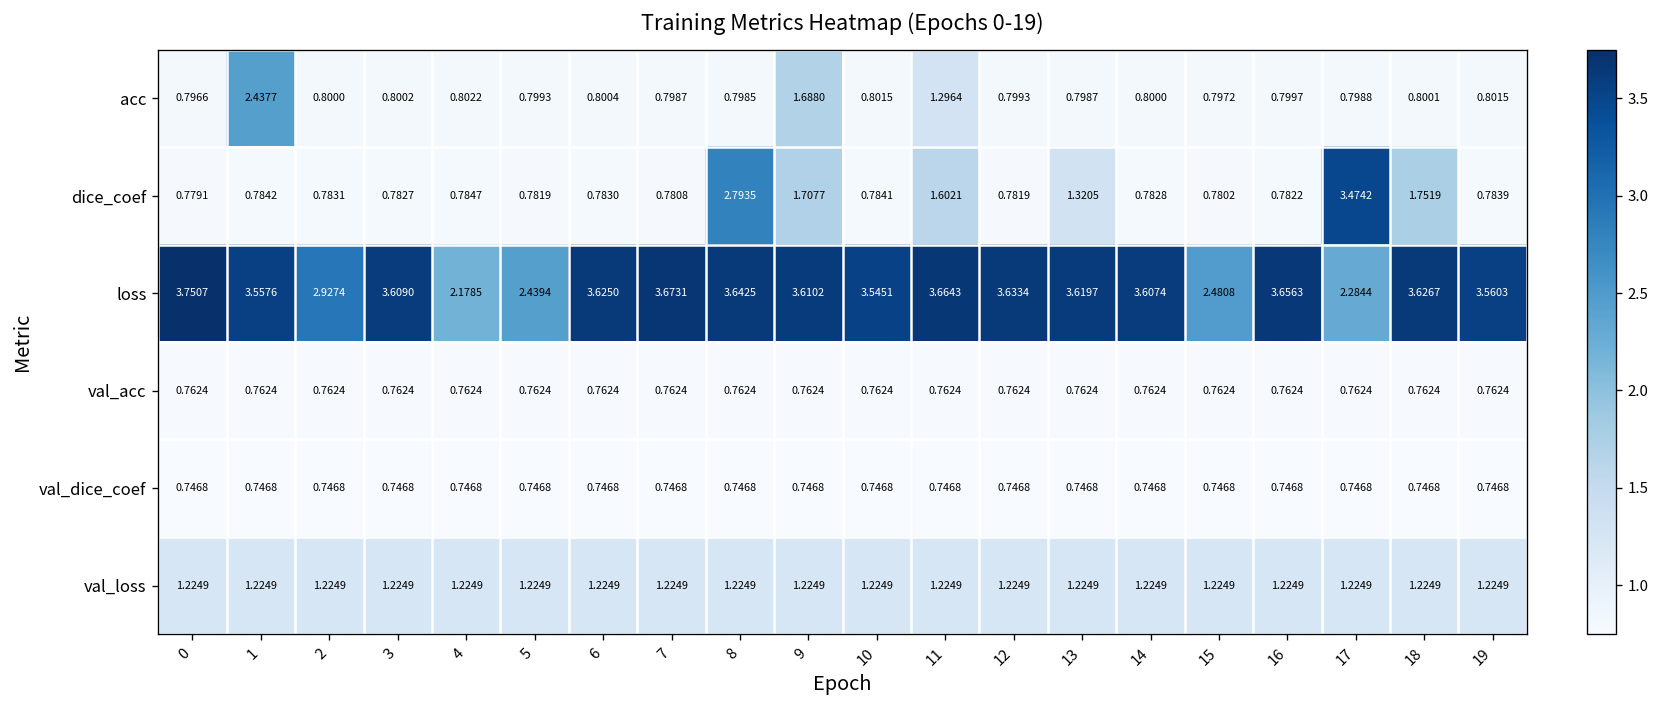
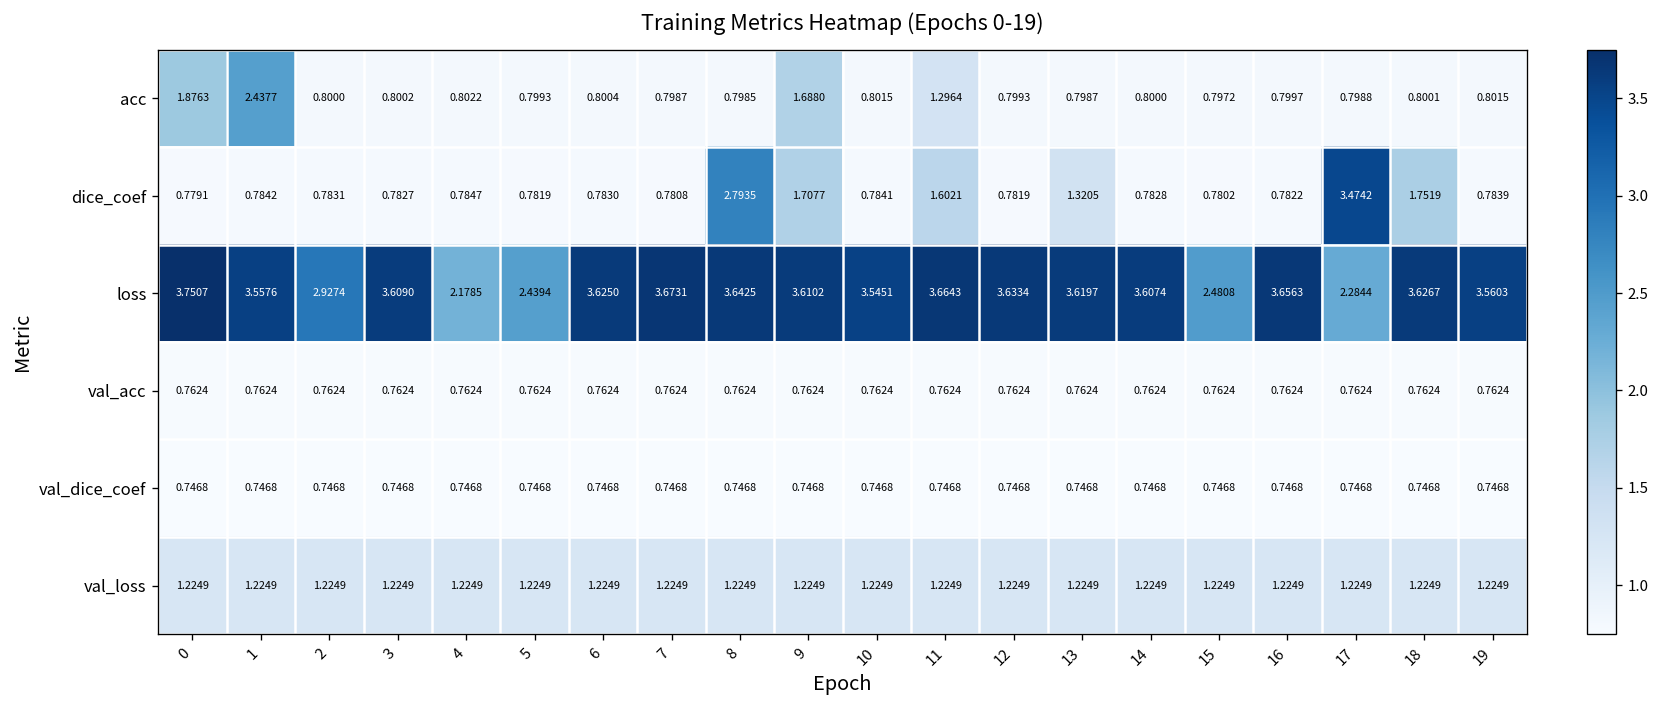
acc, 0: 0.7966 -> 1.8763
